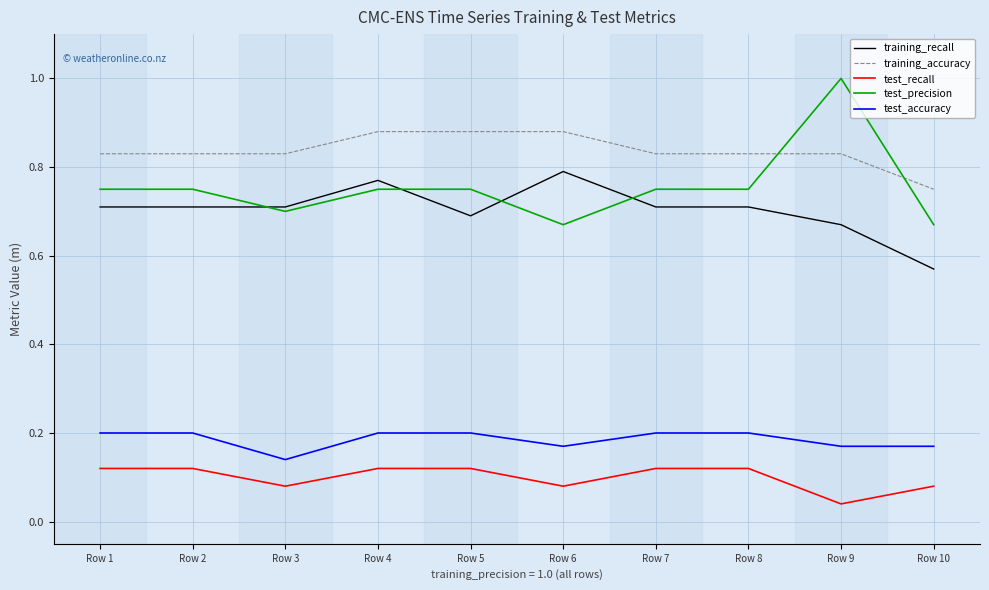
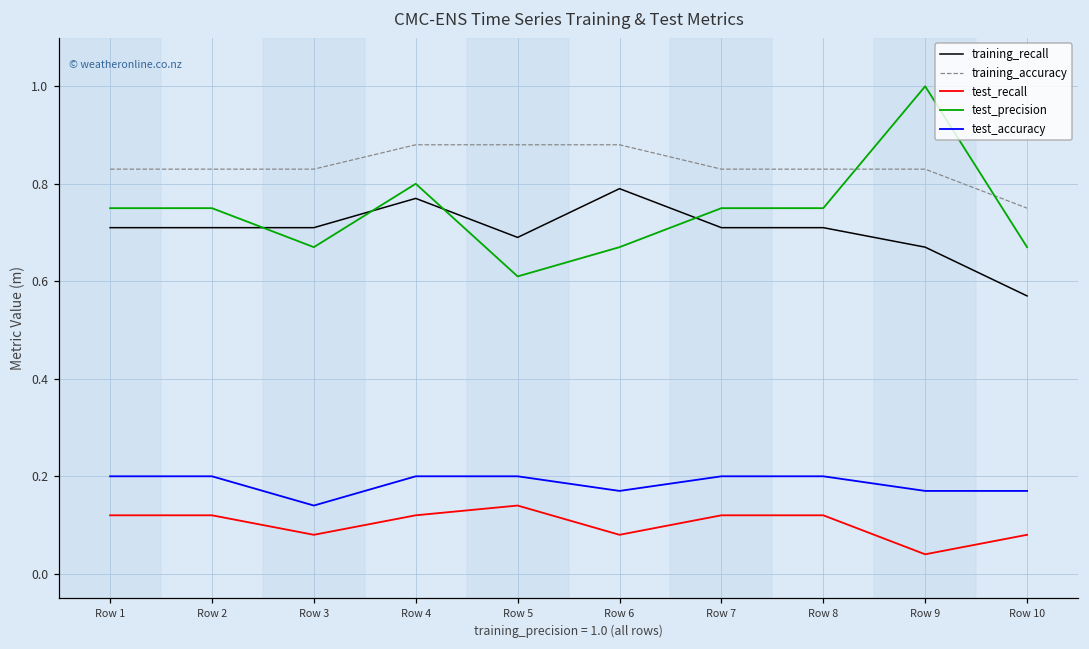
test_precision, Row 3: 0.70 -> 0.67
test_precision, Row 4: 0.75 -> 0.80
test_recall, Row 5: 0.12 -> 0.14
test_precision, Row 5: 0.75 -> 0.61
